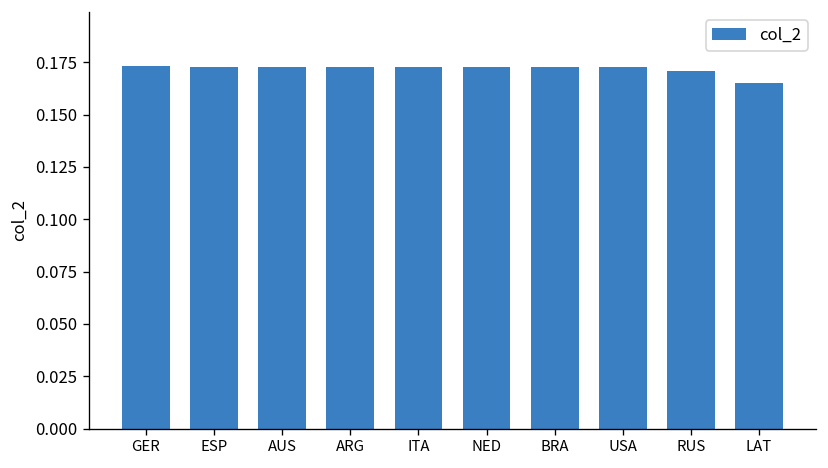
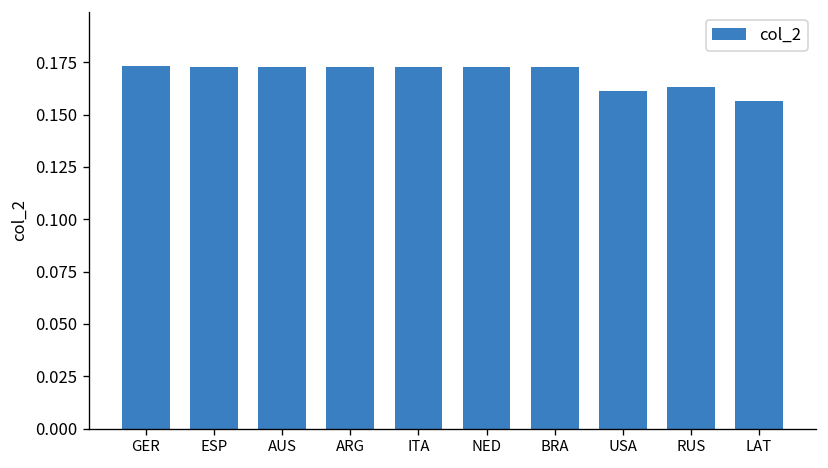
USA: 0.172 -> 0.161
RUS: 0.171 -> 0.163
LAT: 0.165 -> 0.157
